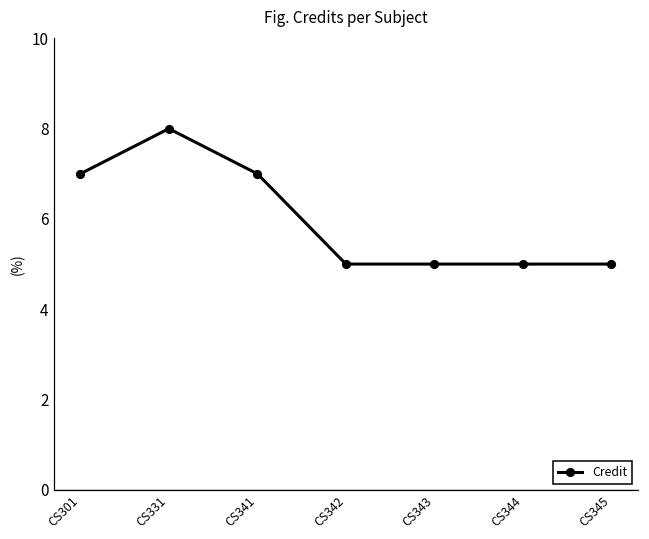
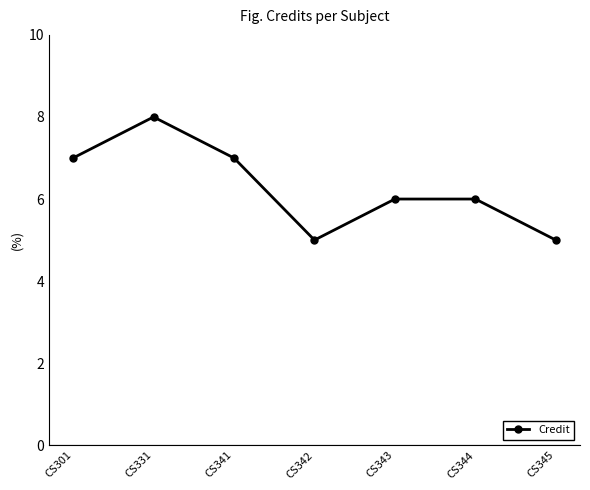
CS343: 5 -> 6
CS344: 5 -> 6
